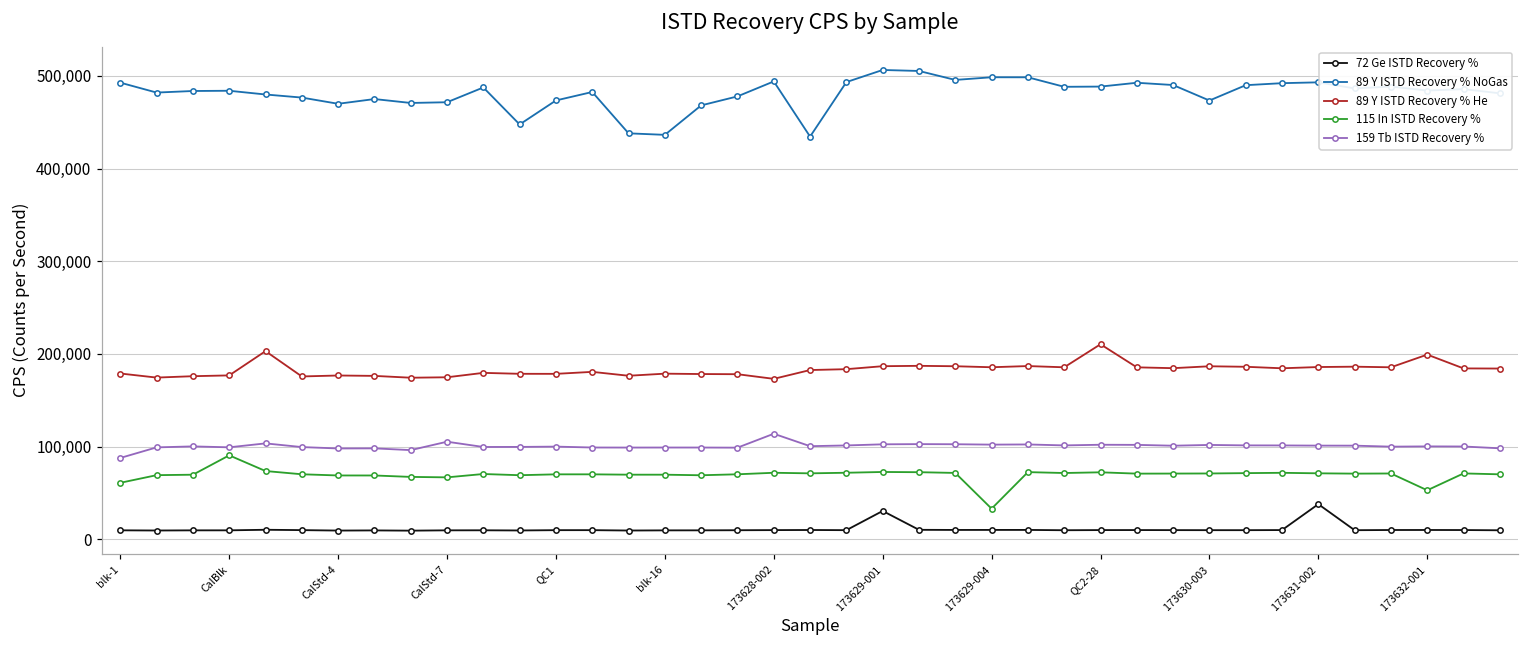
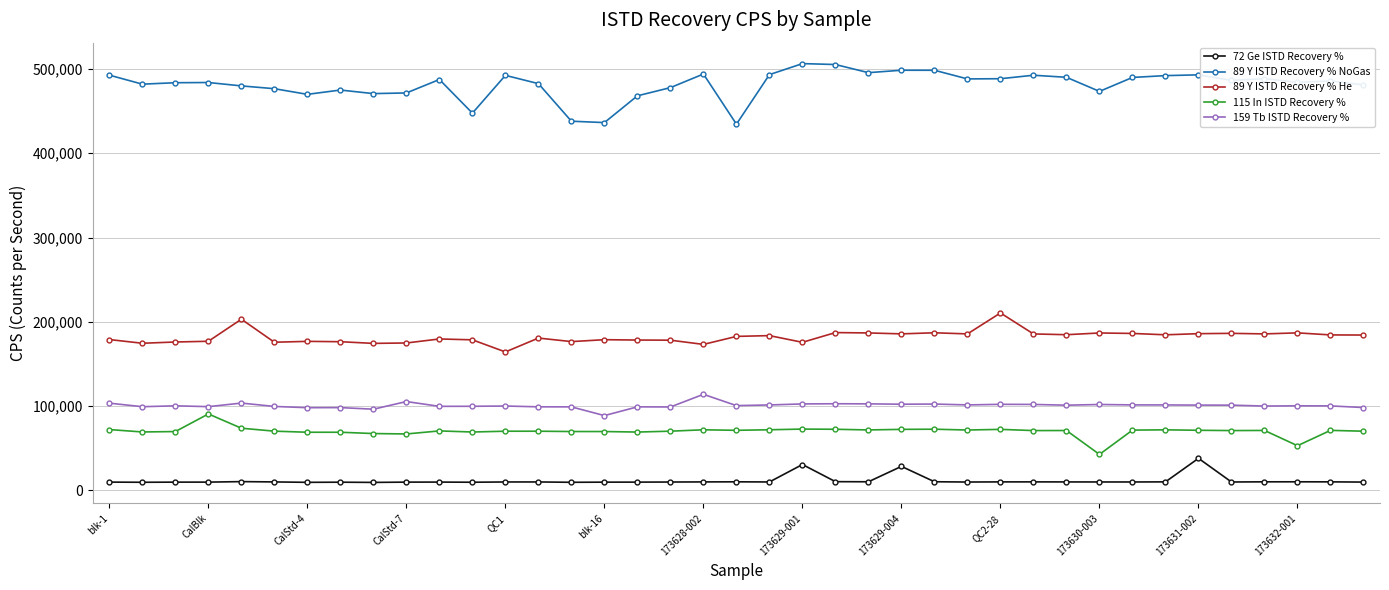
115 In ISTD Recovery %, blk-1: 60,000 -> 70,000
159 Tb ISTD Recovery %, blk-1: 90,000 -> 100,000
89 Y ISTD Recovery % NoGas, QC1: 470,000 -> 490,000
89 Y ISTD Recovery % He, QC1: 180,000 -> 160,000
159 Tb ISTD Recovery %, blk-16: 100,000 -> 90,000
89 Y ISTD Recovery % He, 173629-001: 190,000 -> 180,000
72 Ge ISTD Recovery %, 173629-004: 10,000 -> 30,000
115 In ISTD Recovery %, 173629-004: 30,000 -> 70,000
115 In ISTD Recovery %, 173630-003: 70,000 -> 40,000
89 Y ISTD Recovery % He, 173632-001: 200,000 -> 190,000
